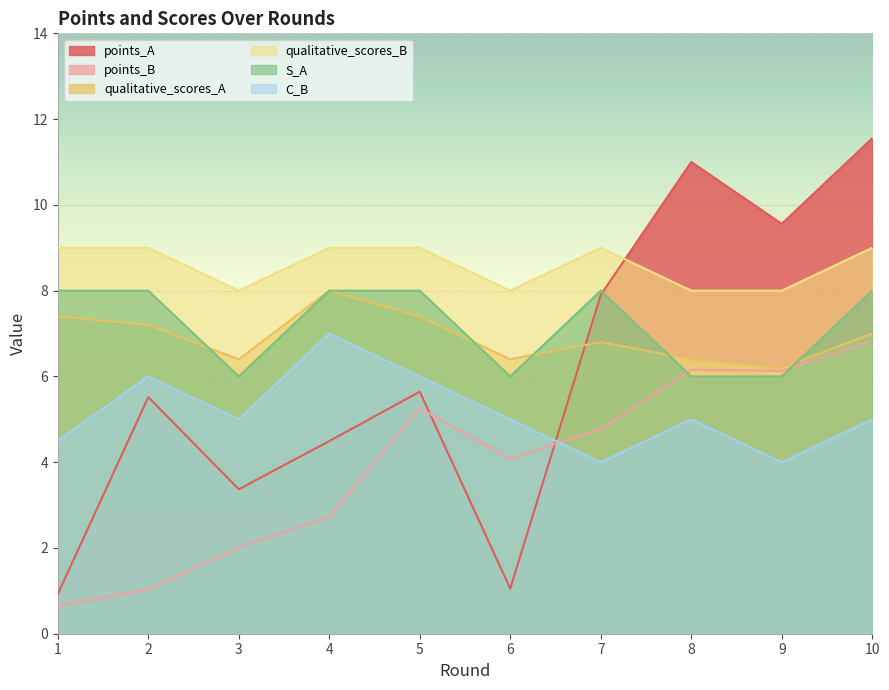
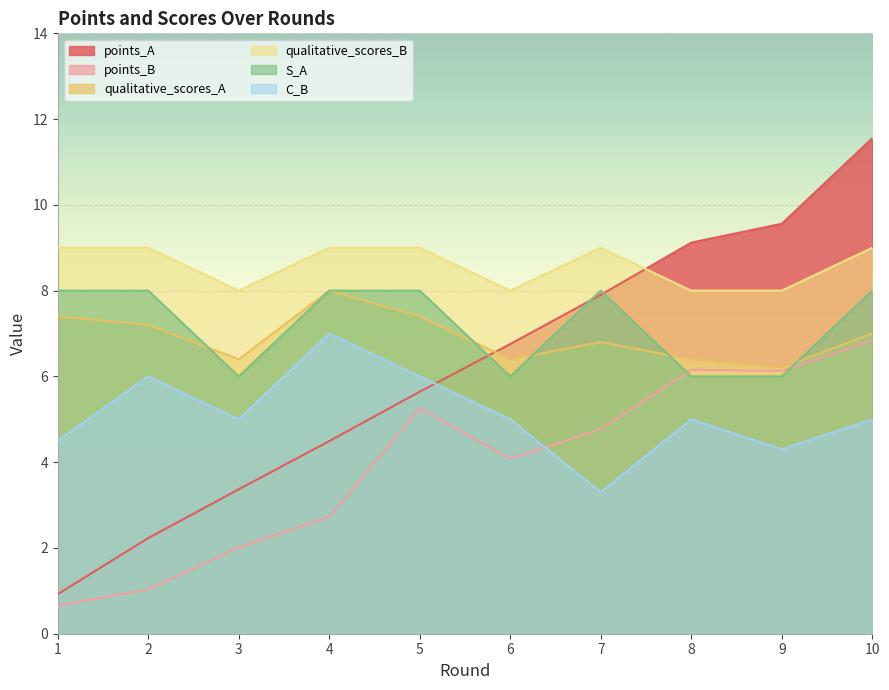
points_A, 2: 5.5 -> 2.2
points_A, 6: 1.1 -> 6.8
C_B, 7: 4.0 -> 3.3
points_A, 8: 11.0 -> 9.1
C_B, 9: 4.0 -> 4.3
